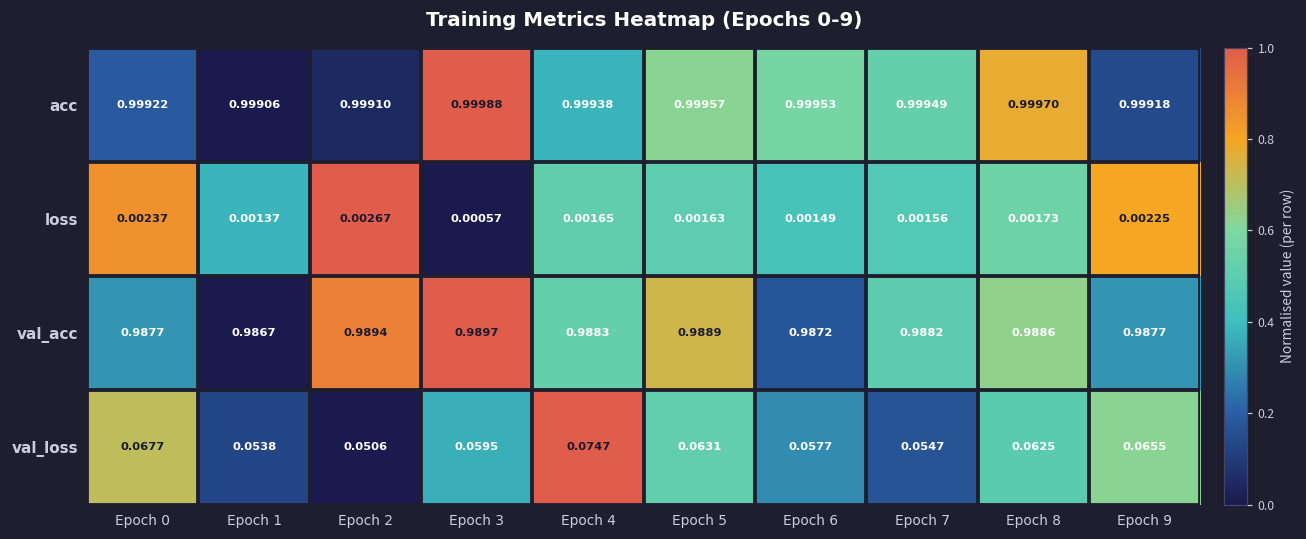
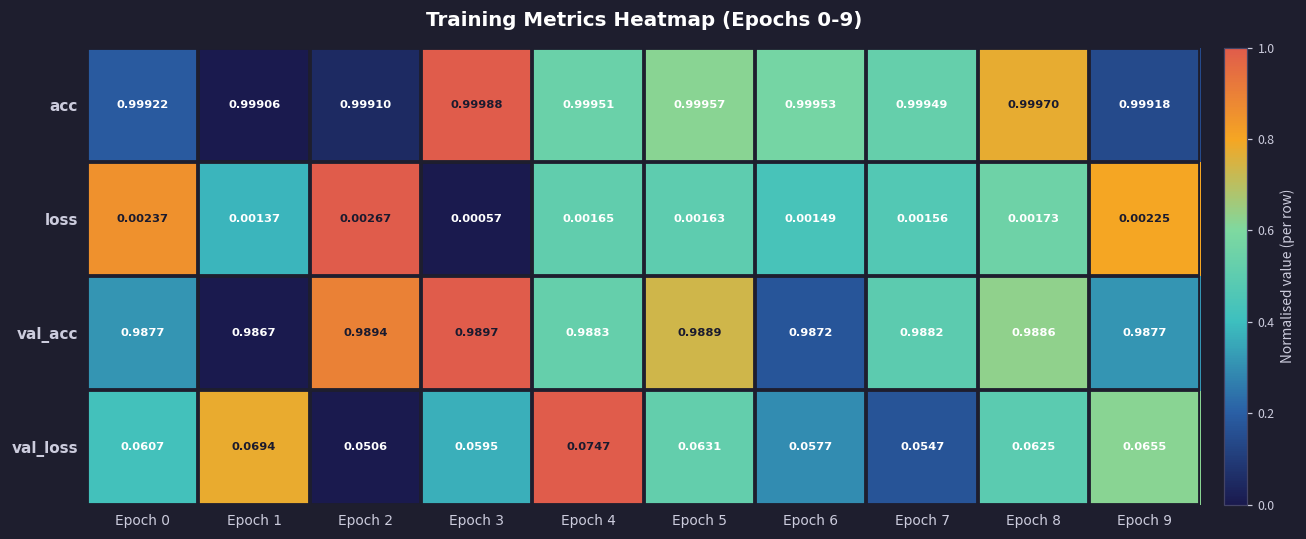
acc, Epoch 4: 0.99938 -> 0.99951
val_loss, Epoch 0: 0.0677 -> 0.0607
val_loss, Epoch 1: 0.0538 -> 0.0694
